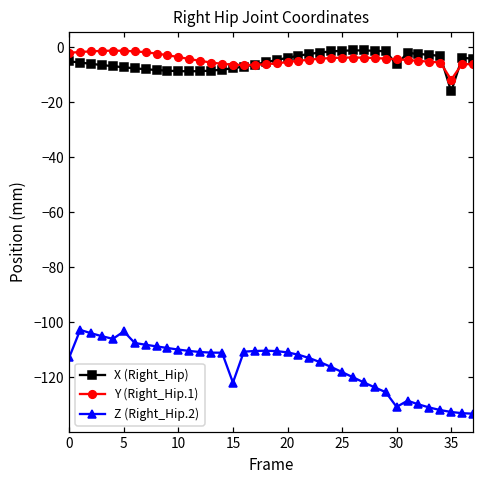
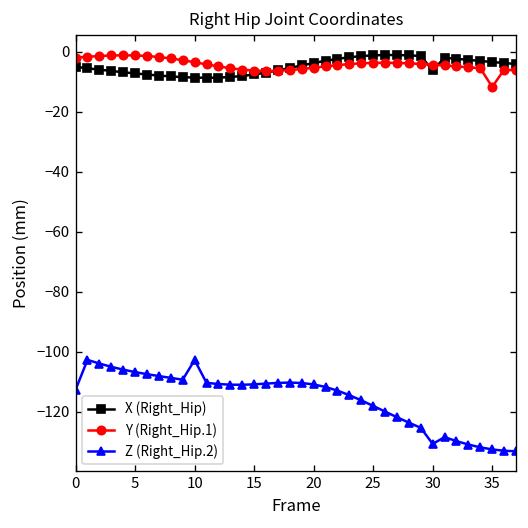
Z (Right_Hip.2), 5: -103 -> -107
Z (Right_Hip.2), 10: -110 -> -103
Z (Right_Hip.2), 15: -122 -> -111
X (Right_Hip), 35: -16 -> -3
